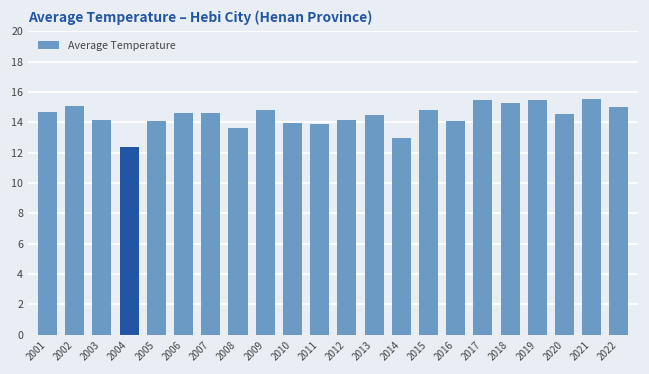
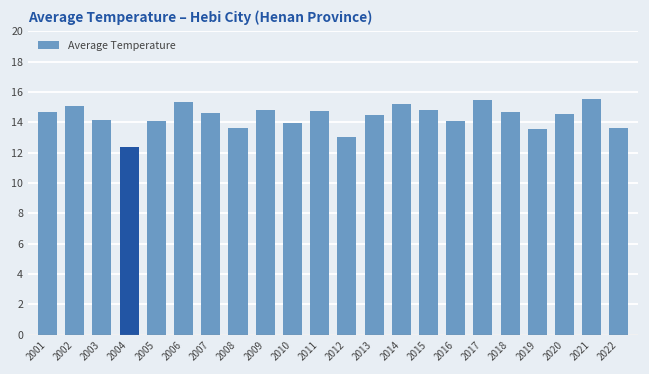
2006: 14.6 -> 15.3
2011: 13.9 -> 14.7
2012: 14.1 -> 13.1
2014: 13.0 -> 15.2
2018: 15.3 -> 14.7
2019: 15.5 -> 13.5
2022: 15.0 -> 13.6
